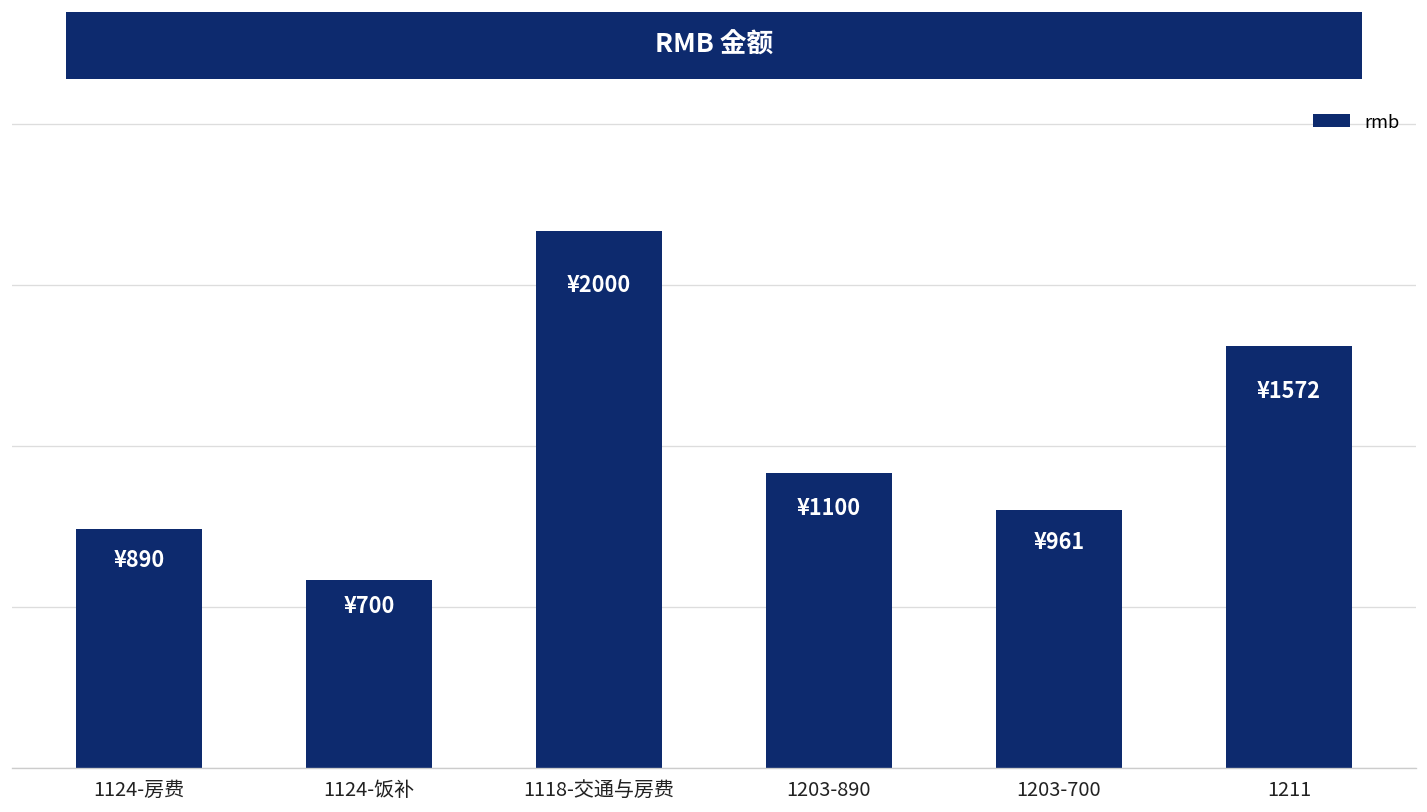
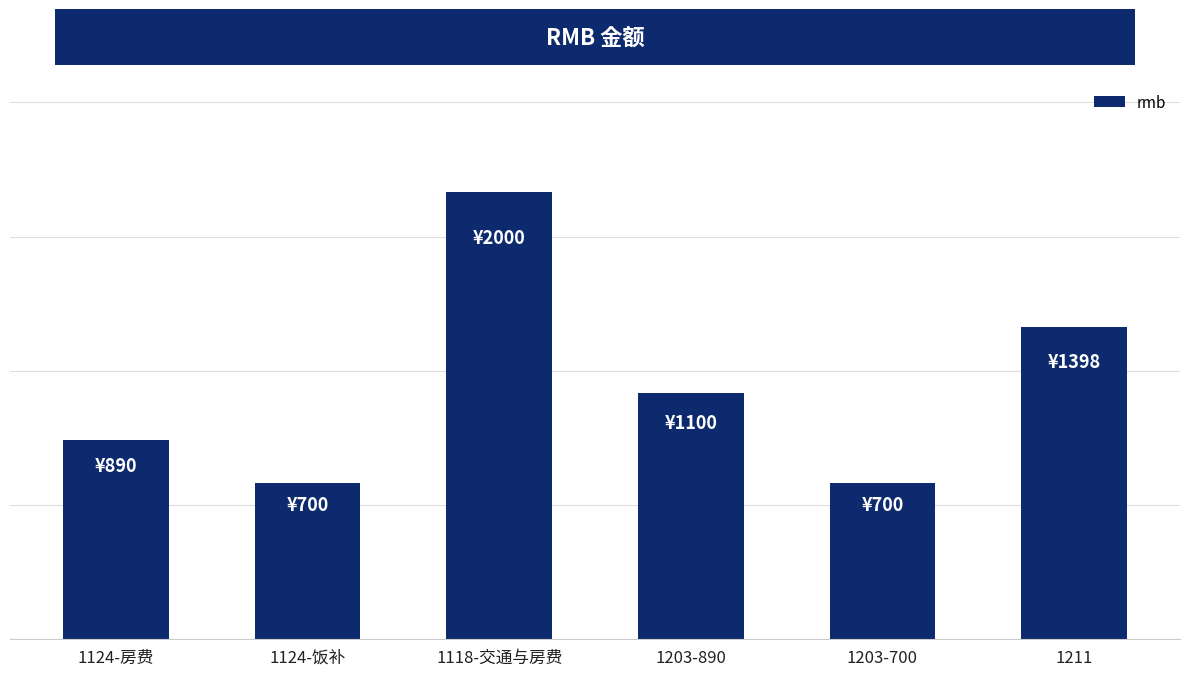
1203-700: ¥961 -> ¥700
1211: ¥1572 -> ¥1398
